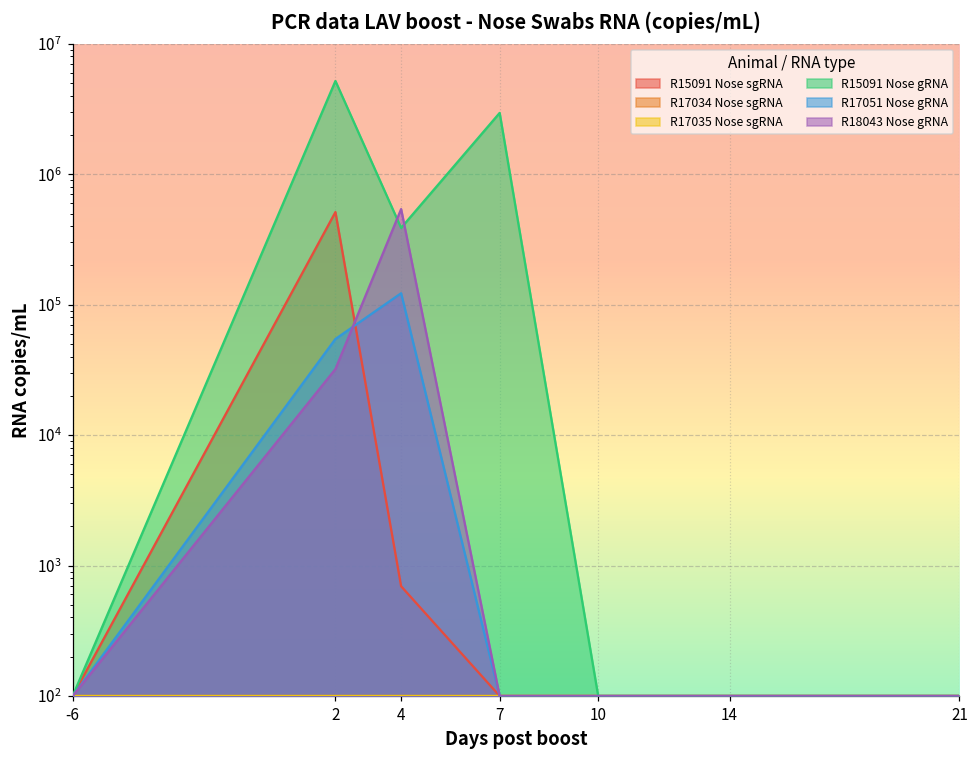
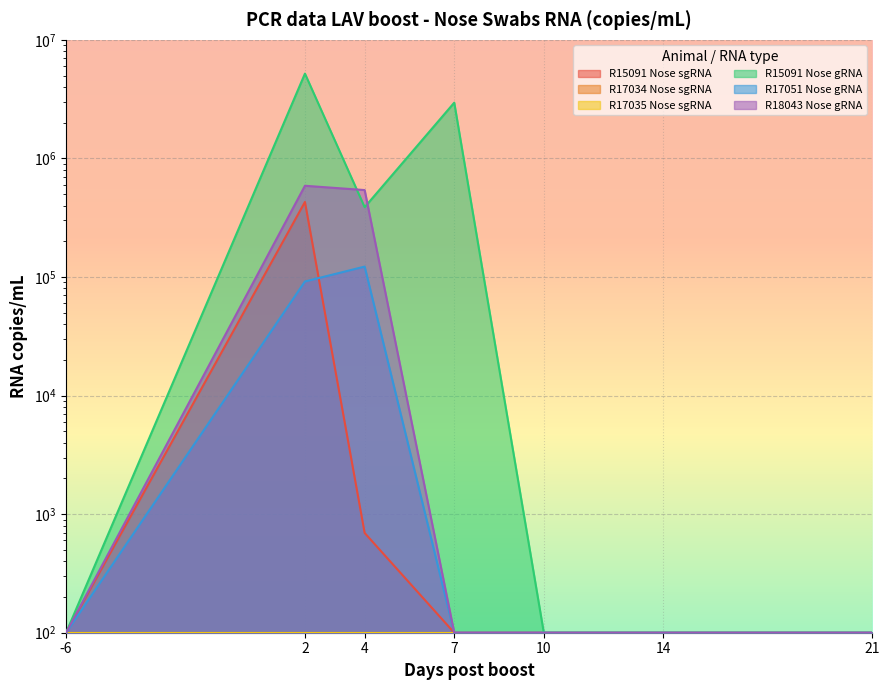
R15091 Nose sgRNA, 2: 510000 -> 430000
R17051 Nose gRNA, 2: 50000 -> 90000
R18043 Nose gRNA, 2: 32000 -> 600000
